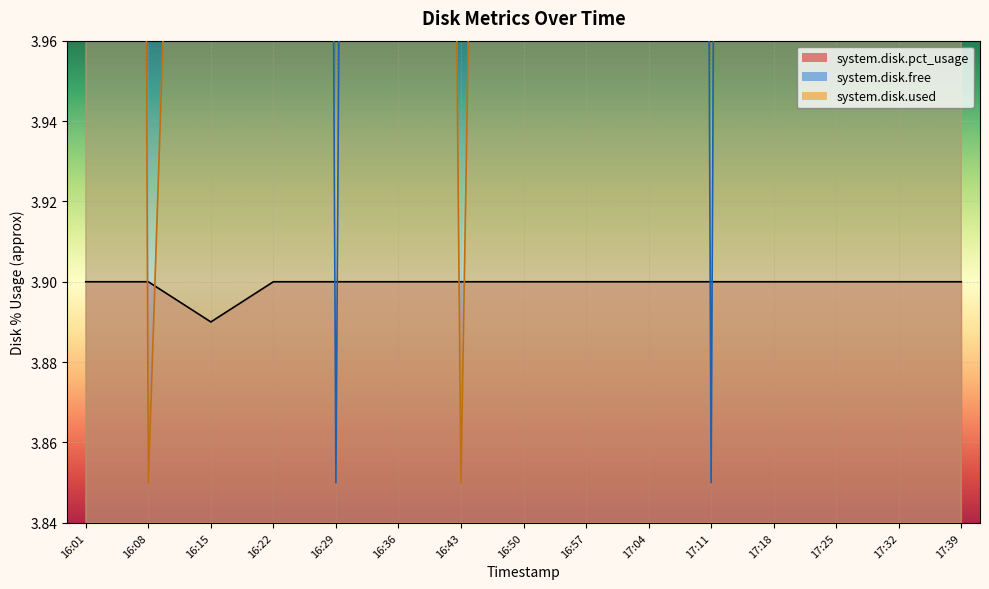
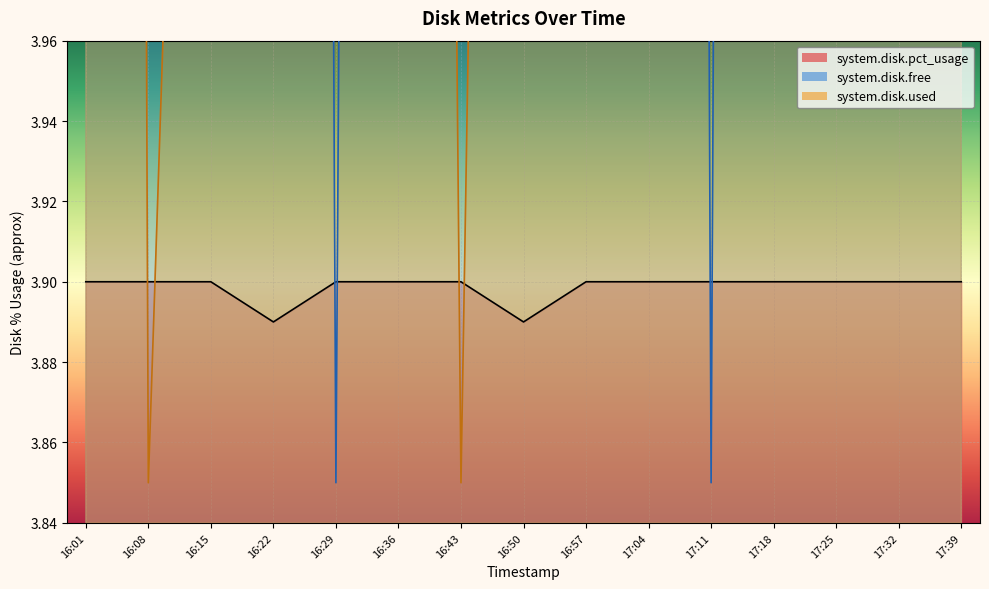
system.disk.pct_usage, 16:15: 3.89 -> 3.90
system.disk.pct_usage, 16:22: 3.90 -> 3.89
system.disk.pct_usage, 16:50: 3.90 -> 3.89
